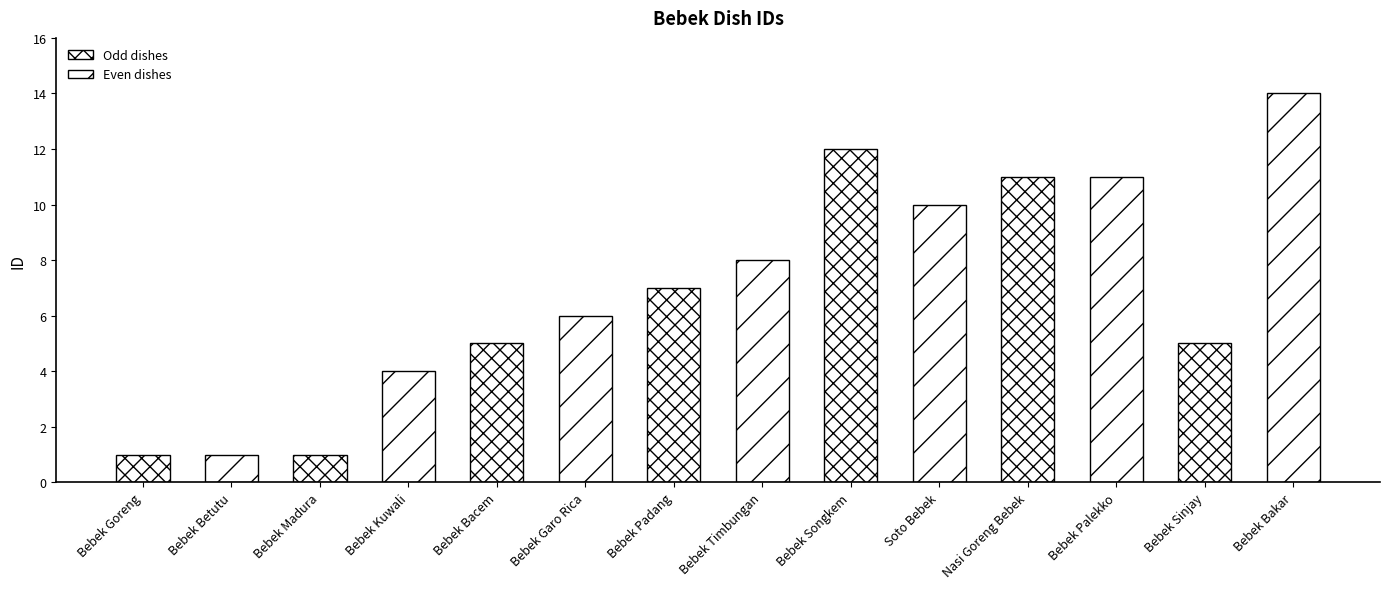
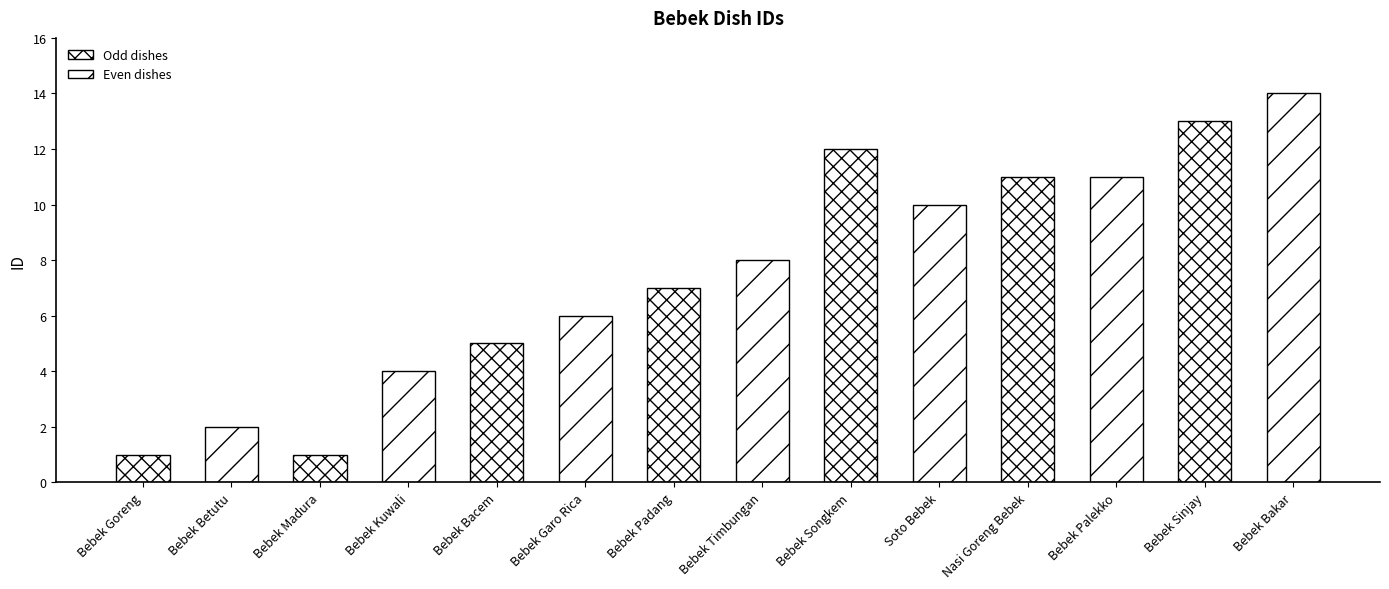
Bebek Betutu: 1 -> 2
Bebek Sinjay: 5 -> 13
